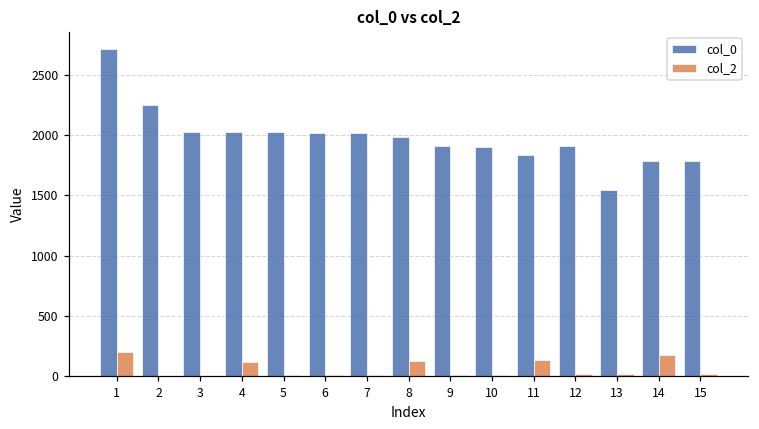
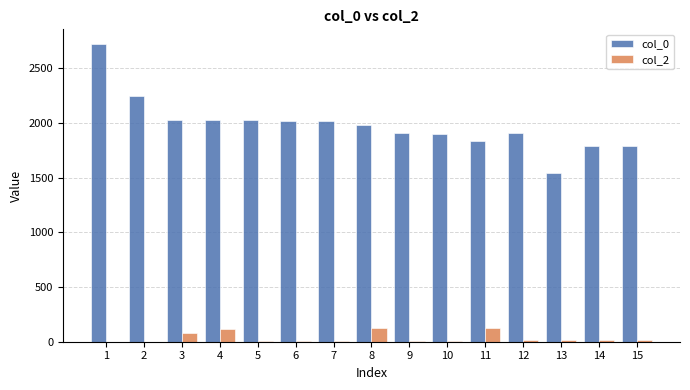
col_2, 1: 200 -> 0
col_2, 3: 0 -> 80
col_2, 14: 170 -> 10
